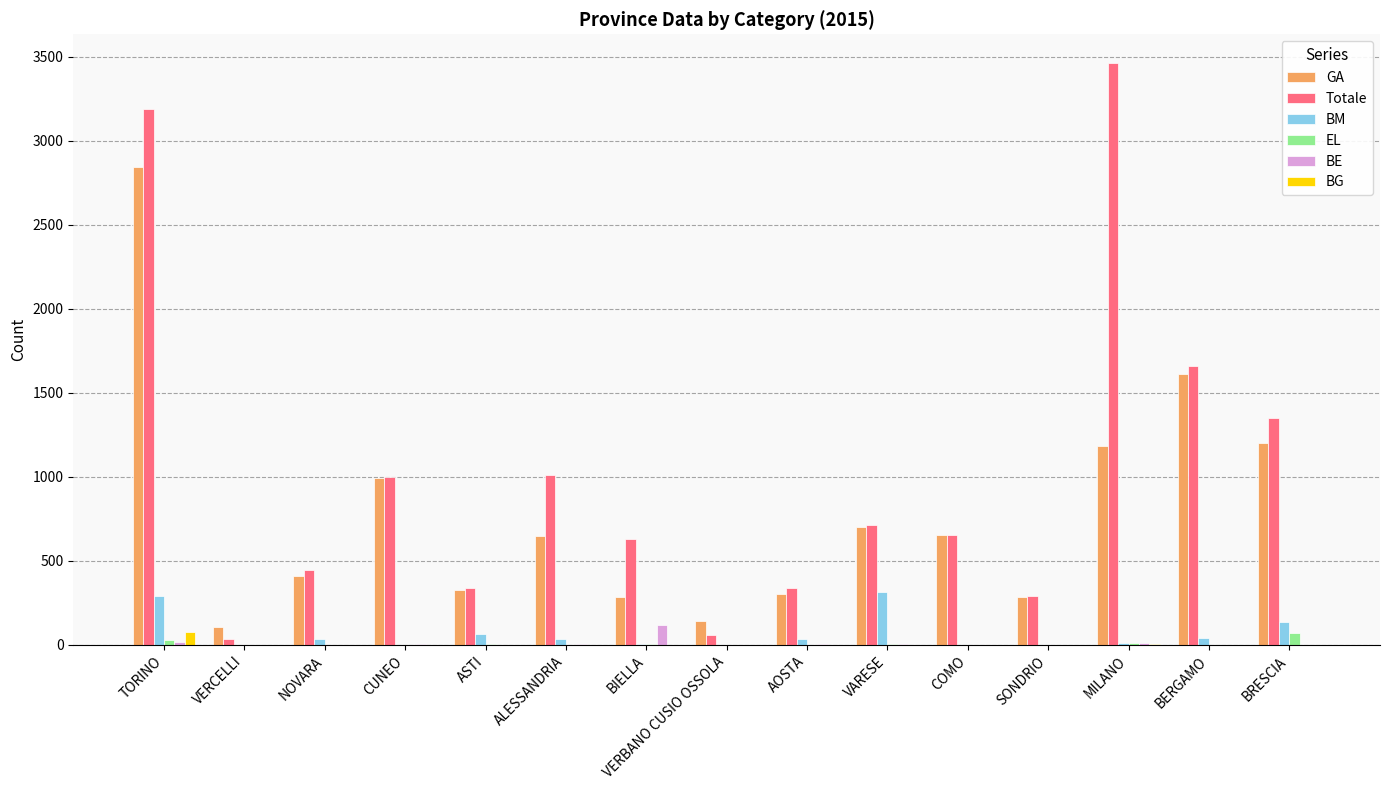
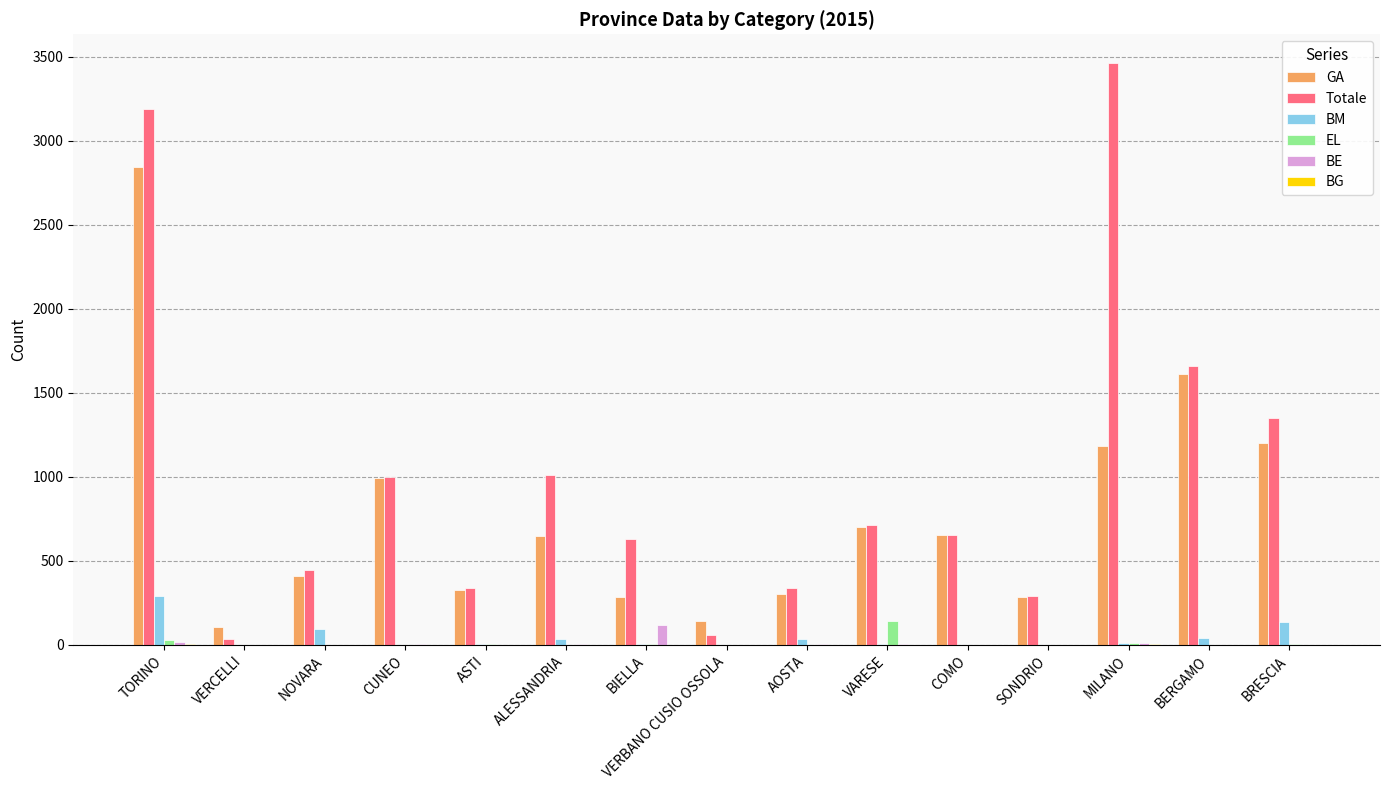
BG, TORINO: 70 -> 10
BM, NOVARA: 30 -> 90
BM, ASTI: 60 -> 10
BM, VARESE: 310 -> 10
EL, VARESE: 10 -> 140
EL, BRESCIA: 70 -> 10
